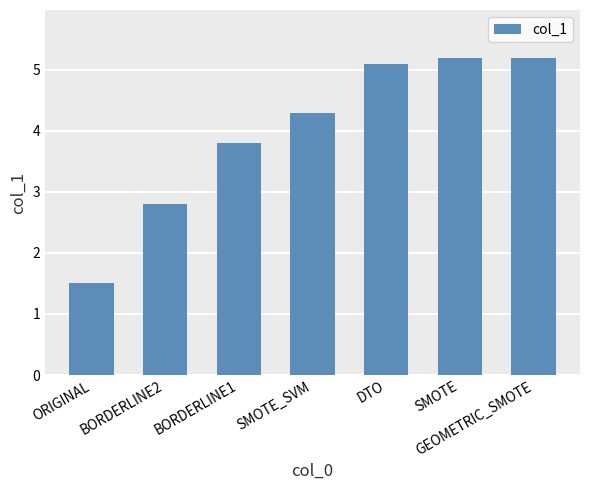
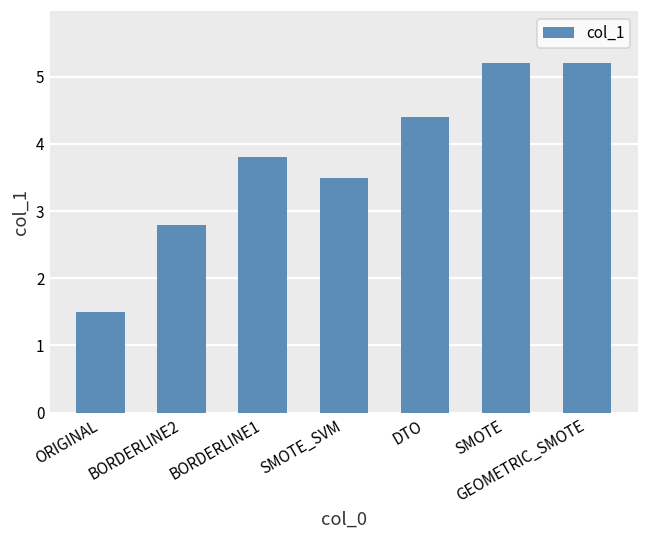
SMOTE_SVM: 4.3 -> 3.5
DTO: 5.1 -> 4.4
